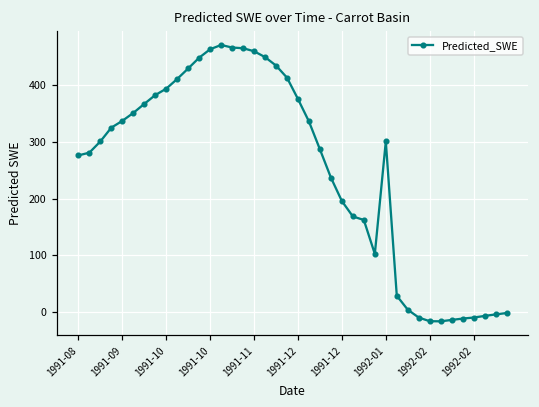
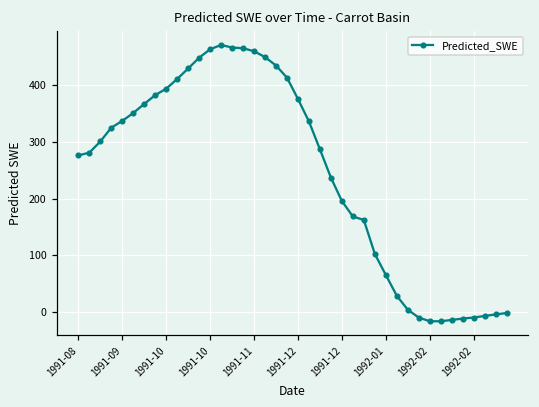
1992-01: 300 -> 70
